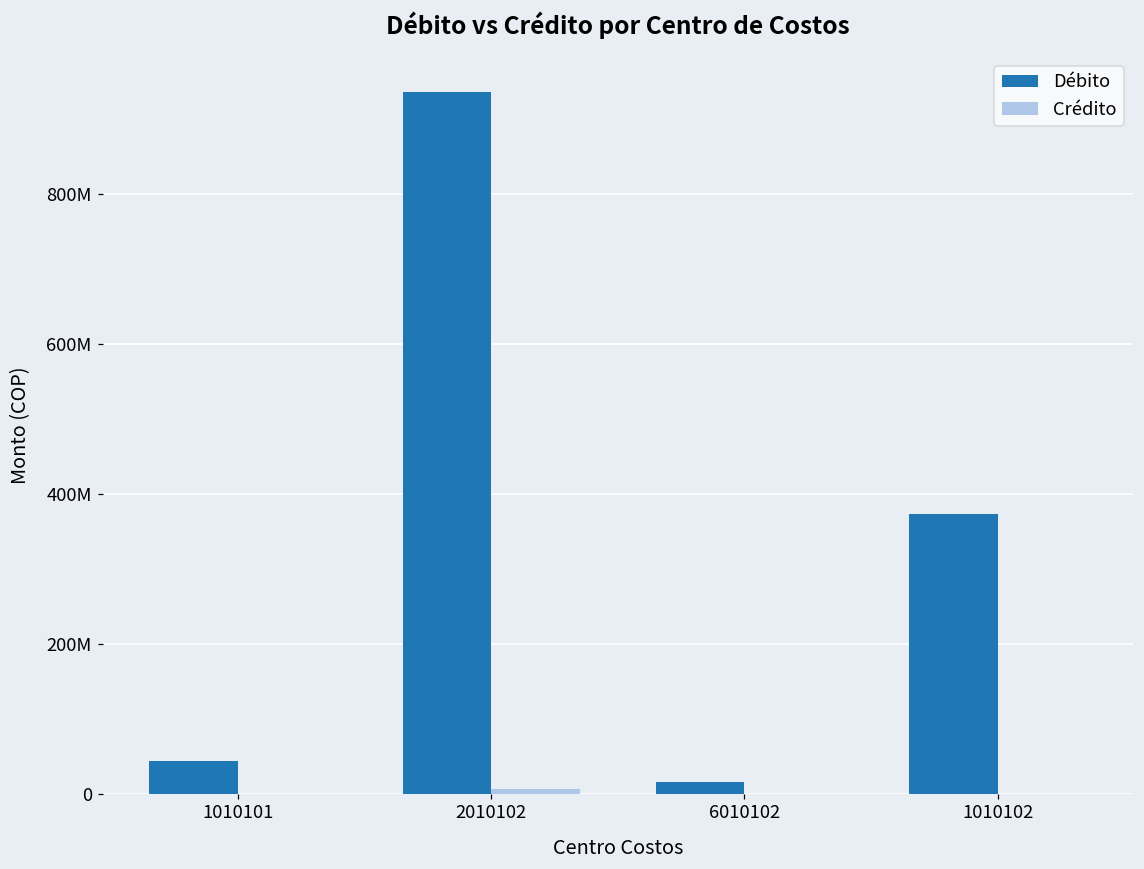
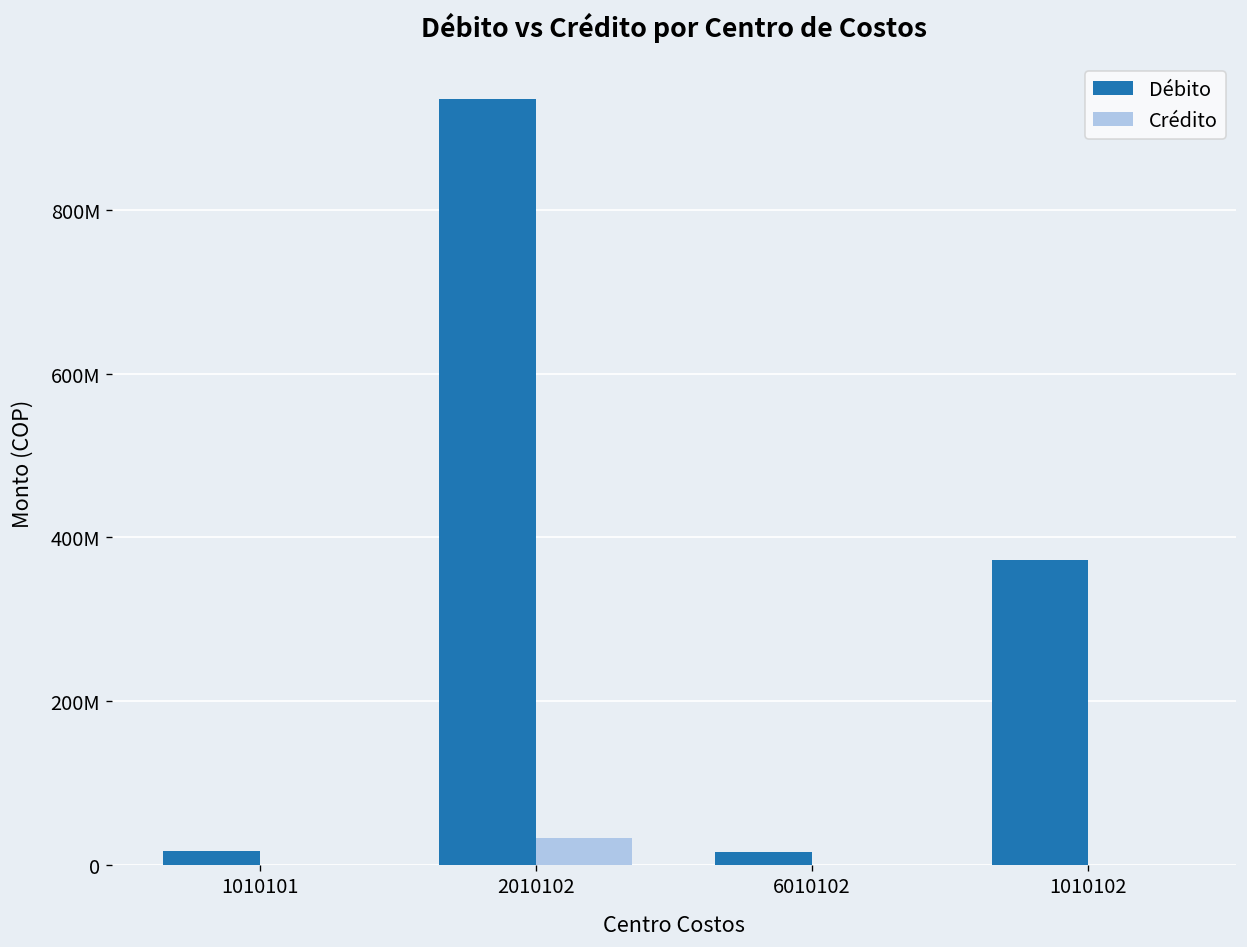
Débito, 1010101: 40000000 -> 20000000
Crédito, 2010102: 10000000 -> 30000000
